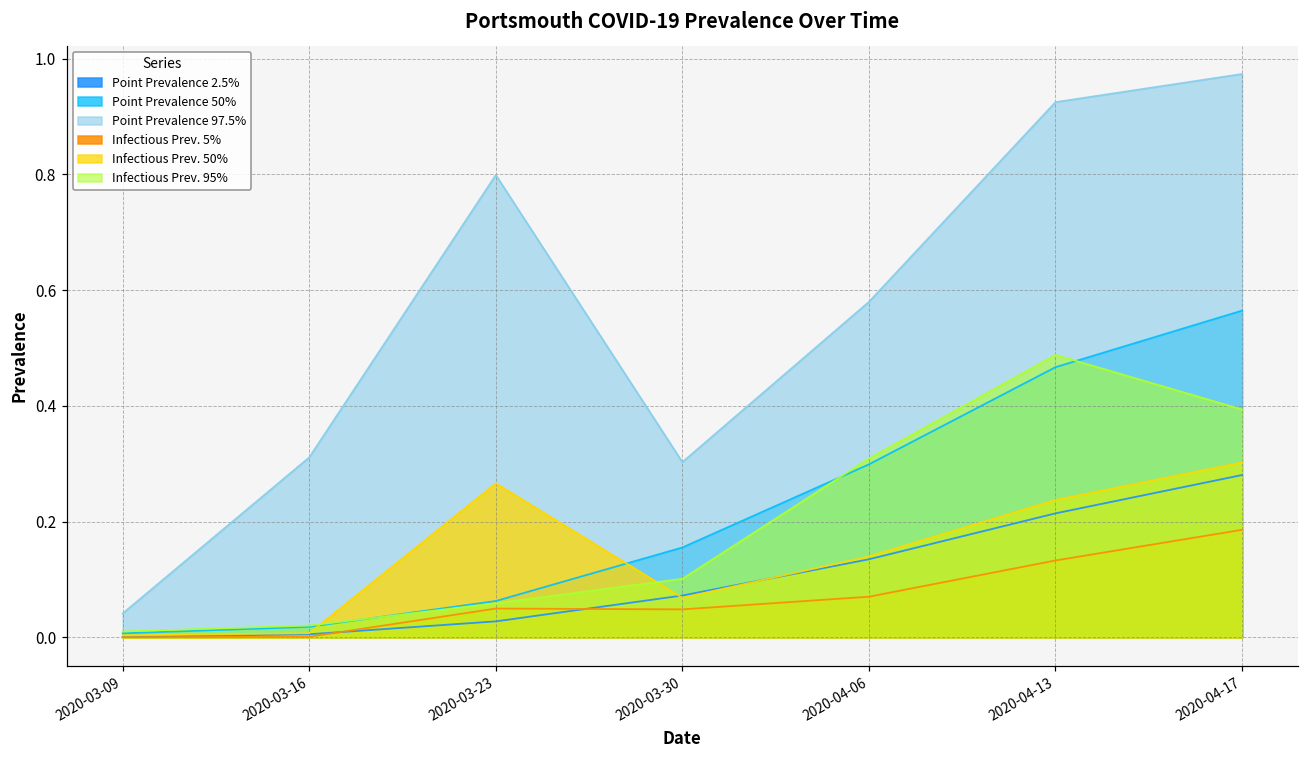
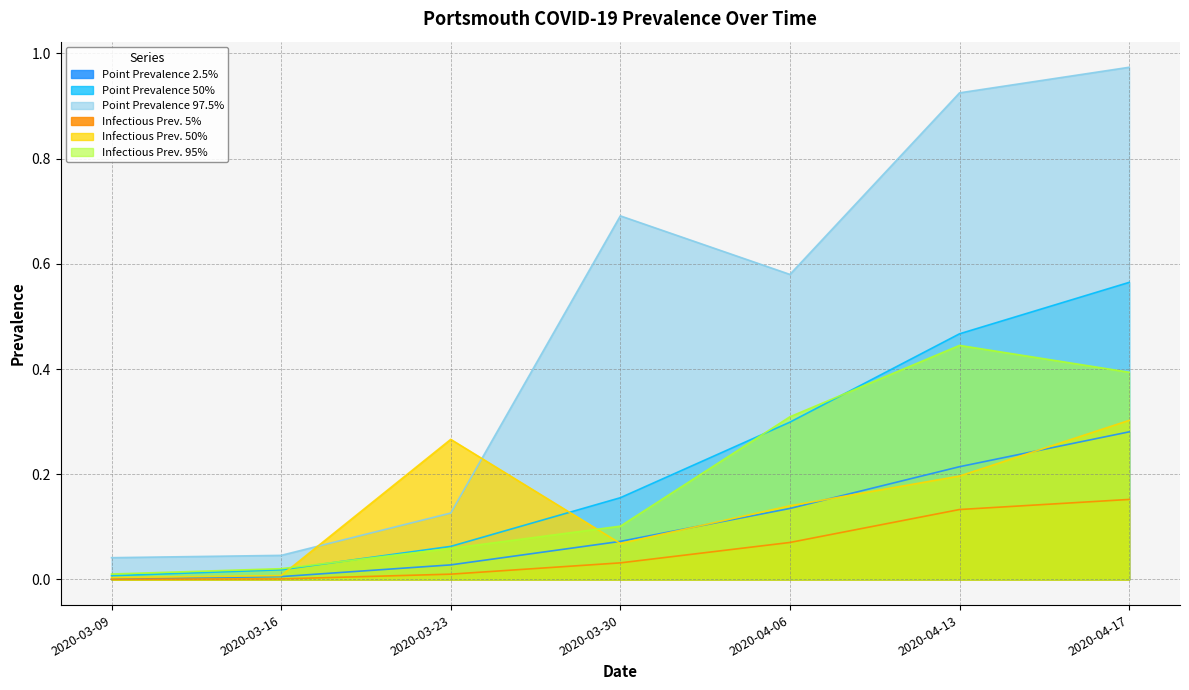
Point Prevalence 97.5%, 2020-03-16: 0.31 -> 0.05
Point Prevalence 97.5%, 2020-03-23: 0.80 -> 0.13
Infectious Prev. 5%, 2020-03-23: 0.05 -> 0.01
Point Prevalence 97.5%, 2020-03-30: 0.30 -> 0.69
Infectious Prev. 5%, 2020-03-30: 0.05 -> 0.03
Infectious Prev. 50%, 2020-04-13: 0.24 -> 0.20
Infectious Prev. 95%, 2020-04-13: 0.49 -> 0.44
Infectious Prev. 5%, 2020-04-17: 0.19 -> 0.15
